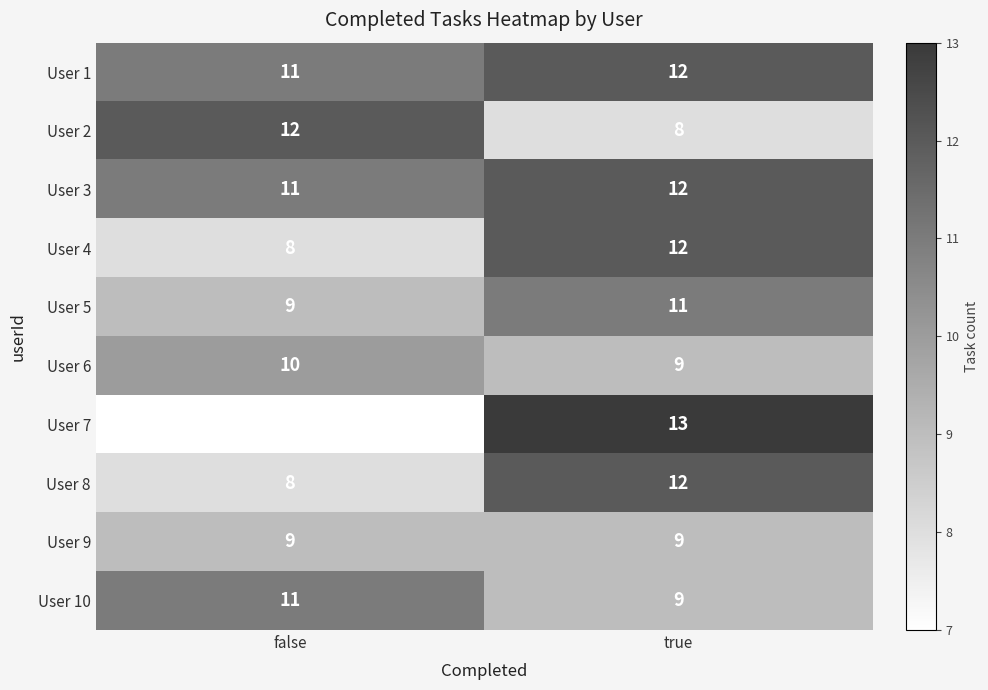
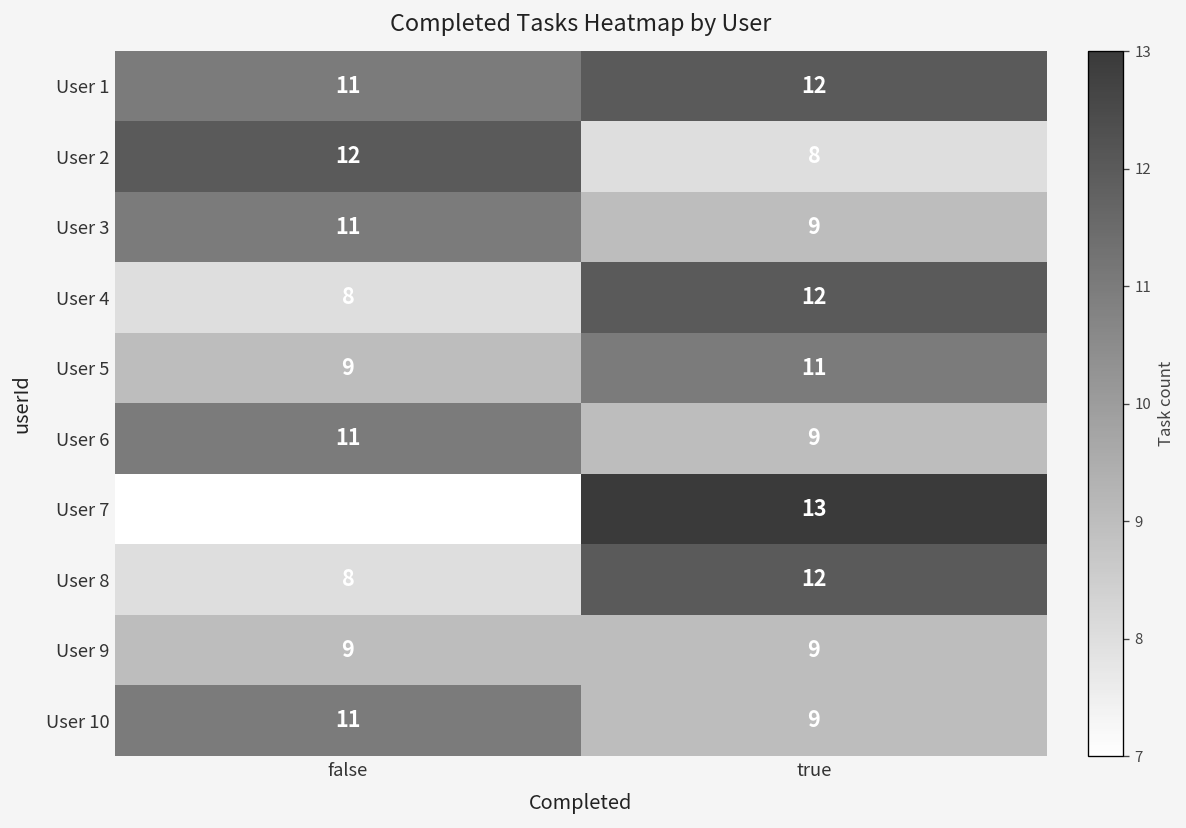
User 3, true: 12 -> 9
User 6, false: 10 -> 11
